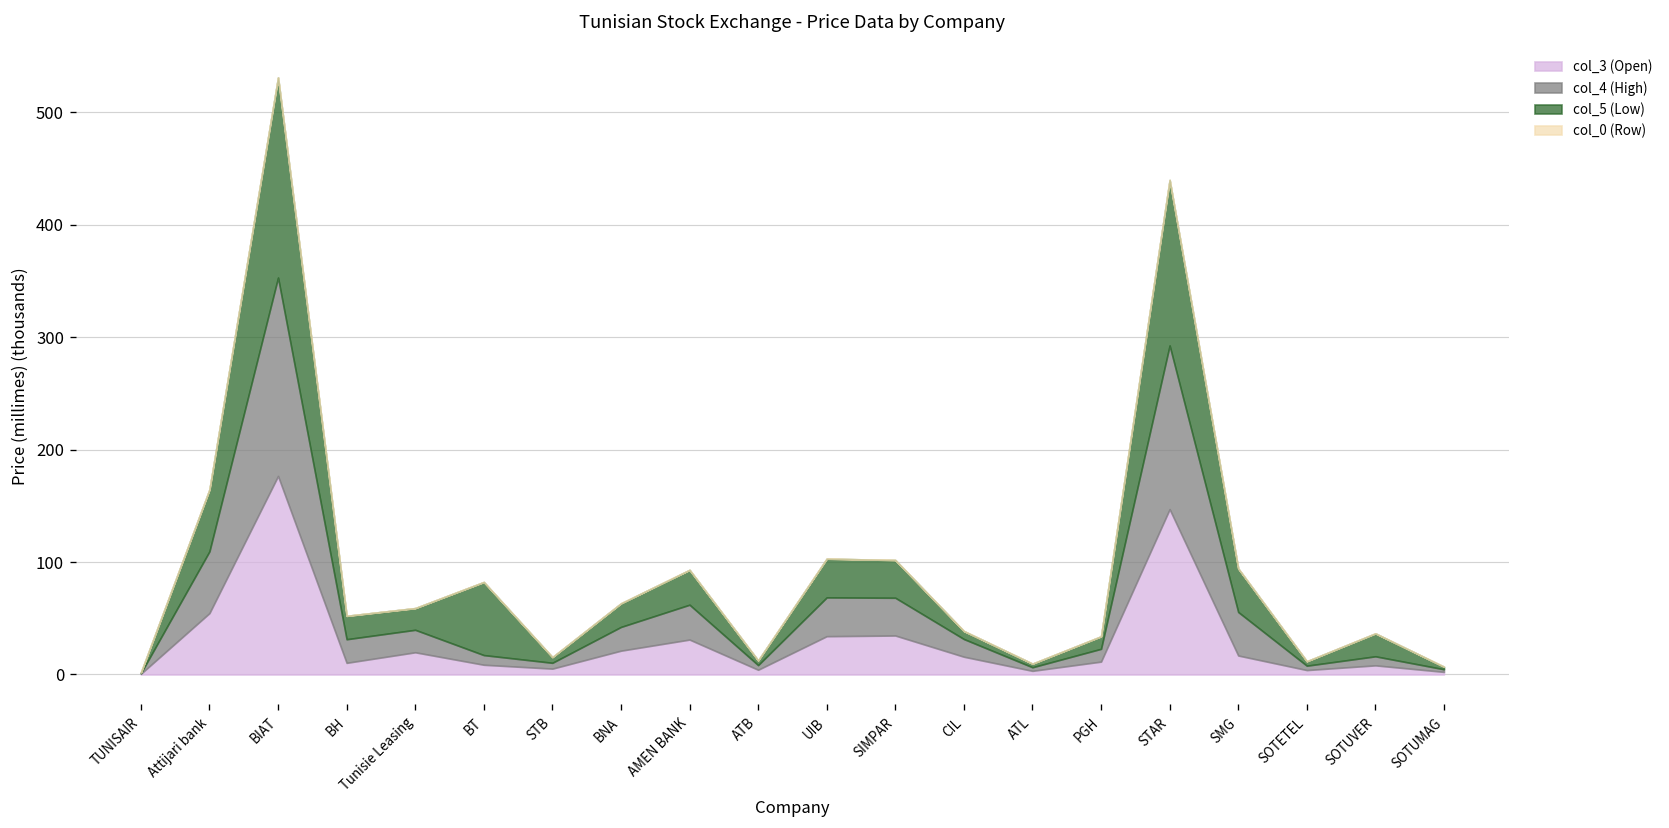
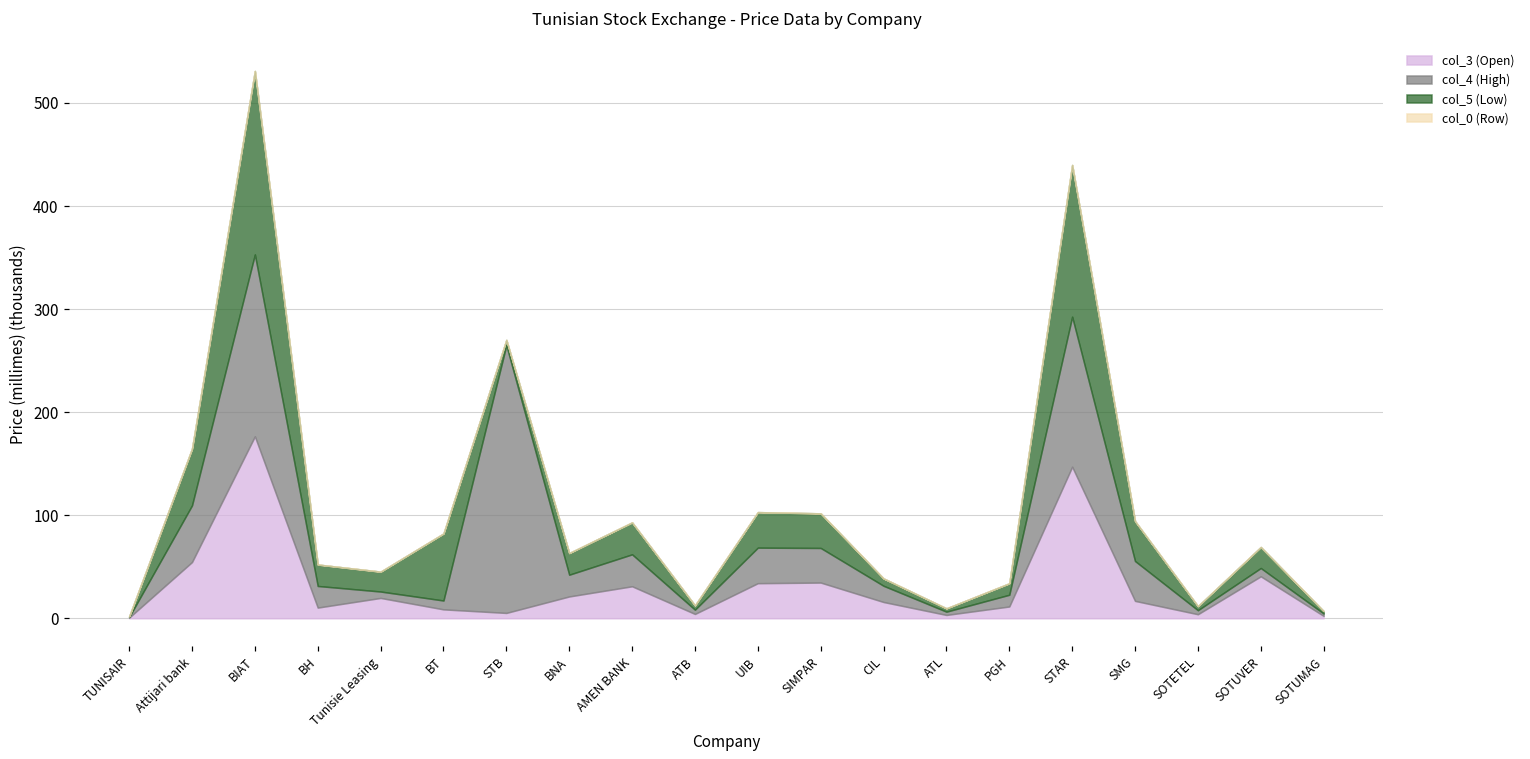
col_4 (High), Tunisie Leasing: 20 -> 10
col_4 (High), STB: 10 -> 260
col_3 (Open), SOTUVER: 10 -> 40
